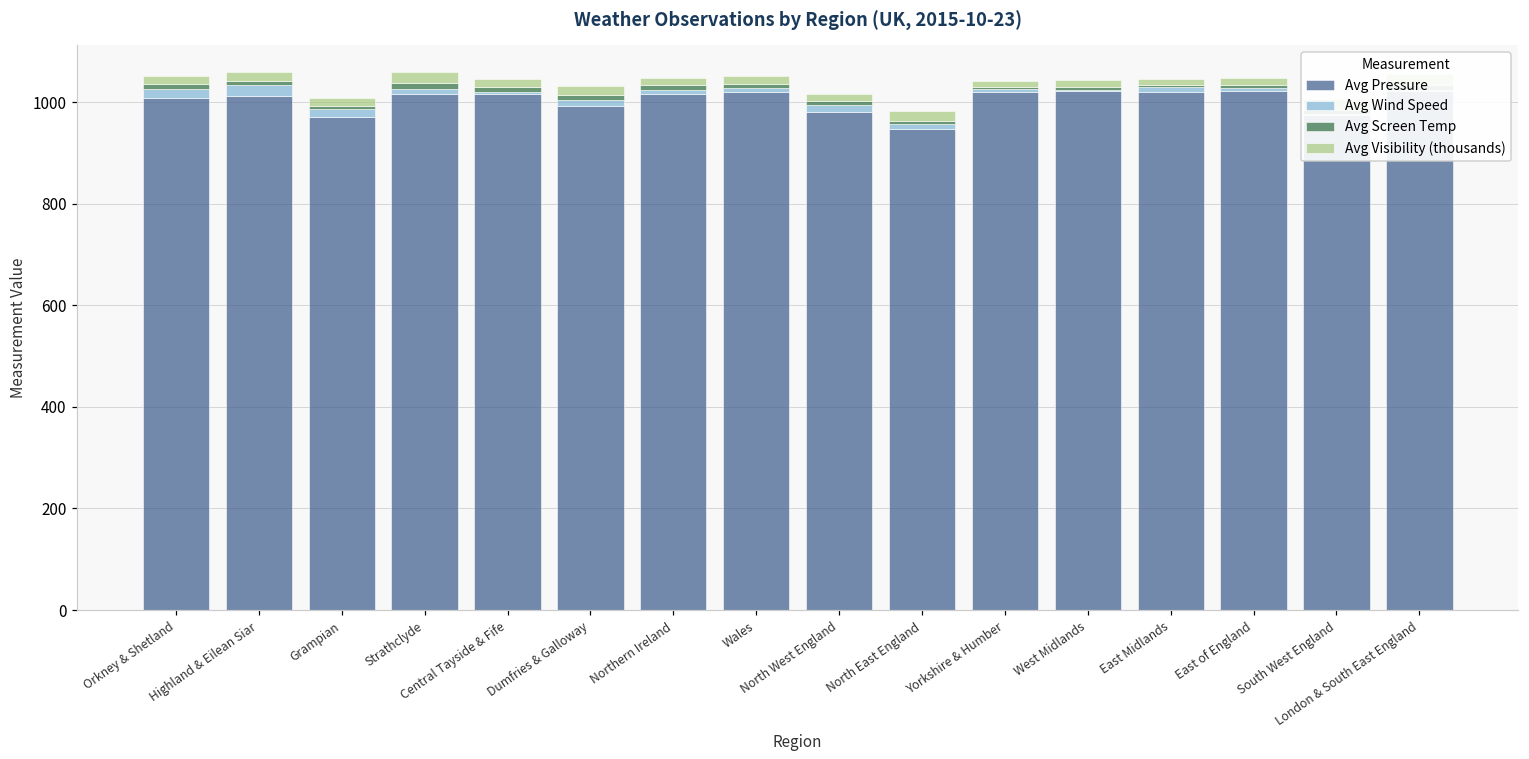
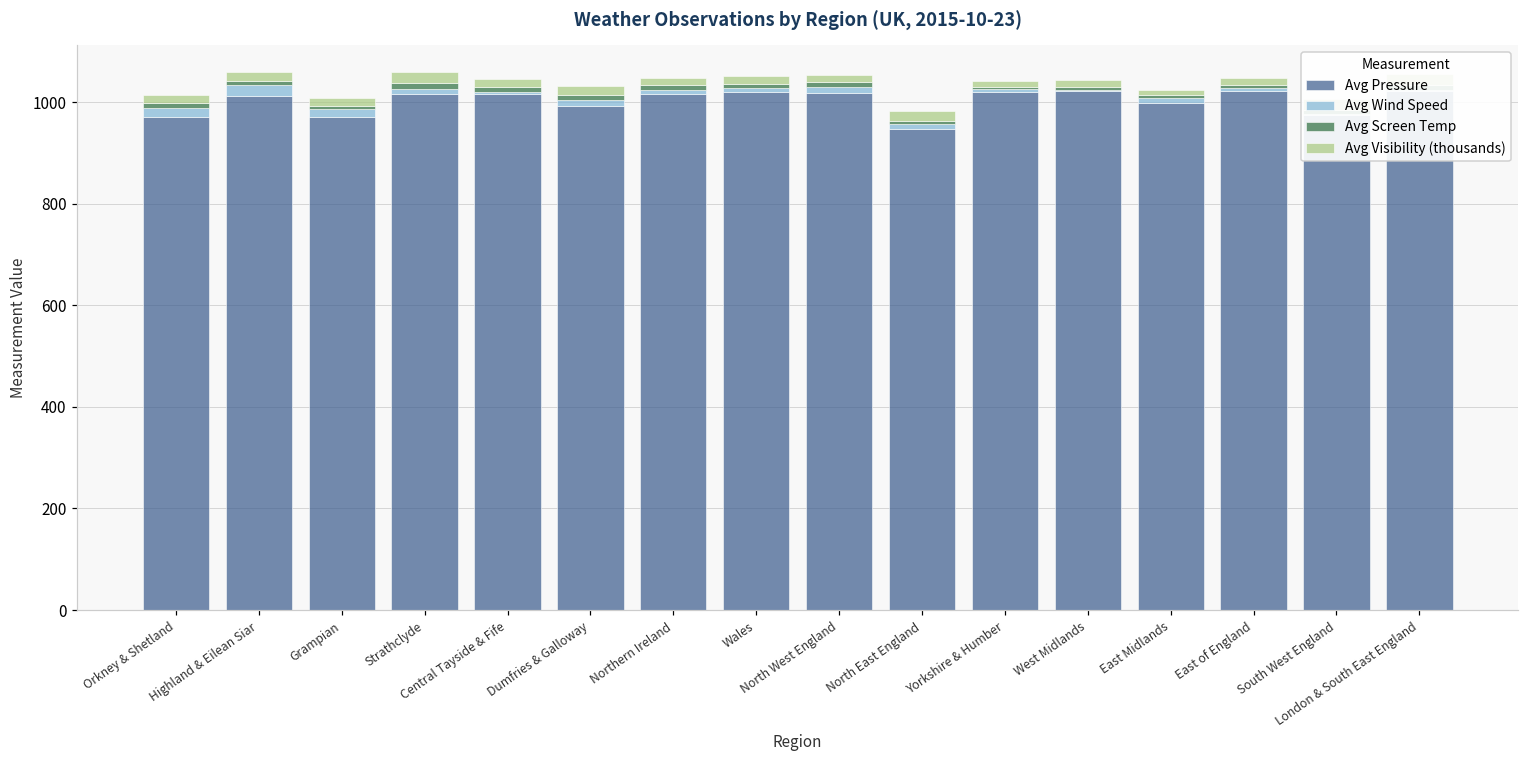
Avg Pressure, Orkney & Shetland: 1010 -> 970
Avg Pressure, North West England: 980 -> 1020
Avg Pressure, East Midlands: 1020 -> 1000
